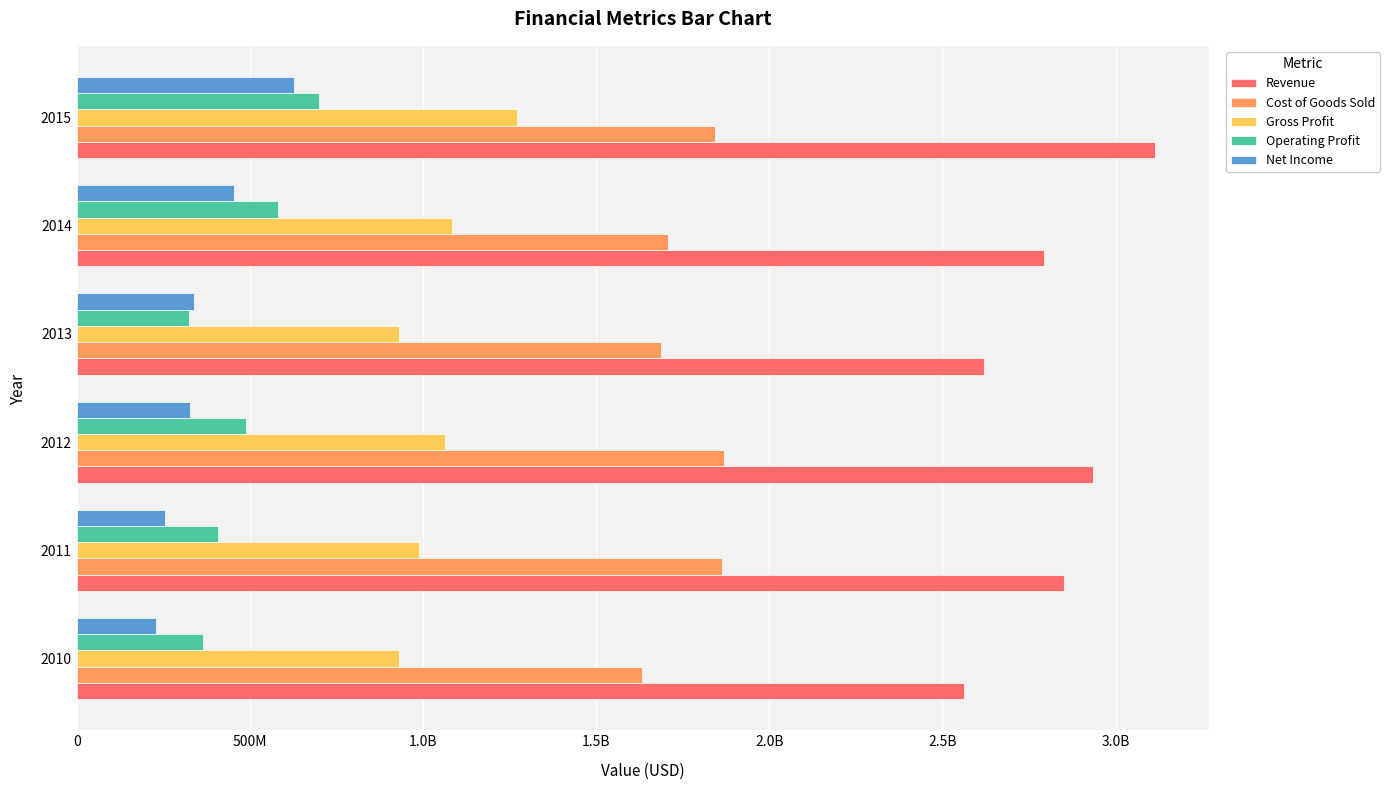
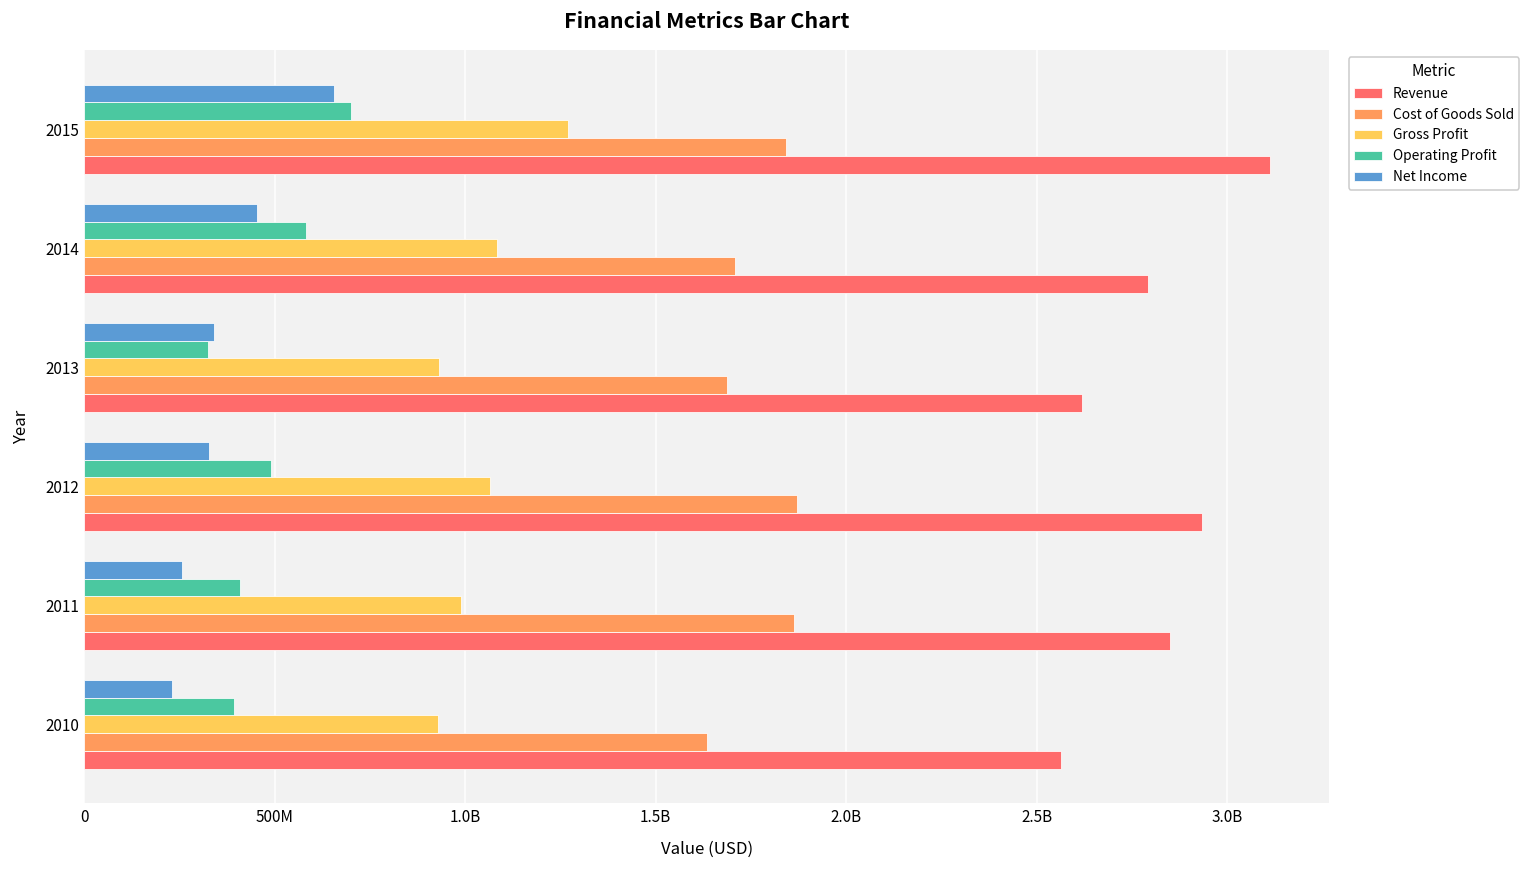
Net Income, 2015: 630000000 -> 660000000
Operating Profit, 2010: 360000000 -> 390000000
